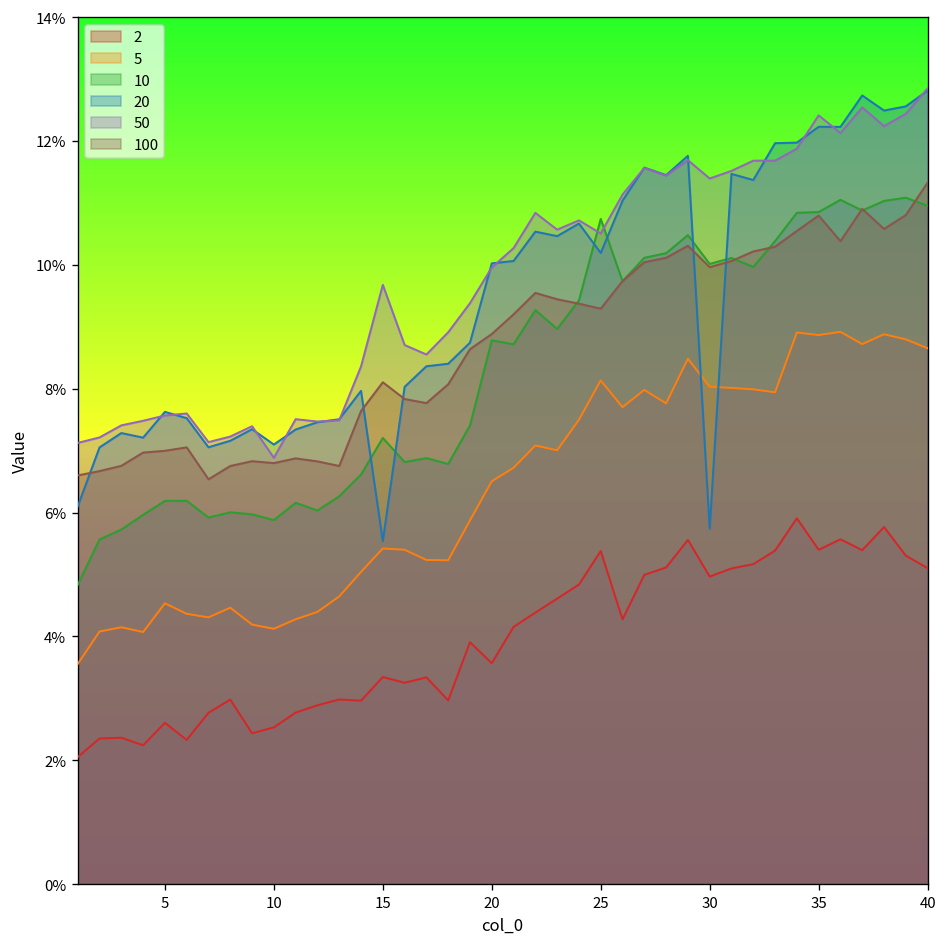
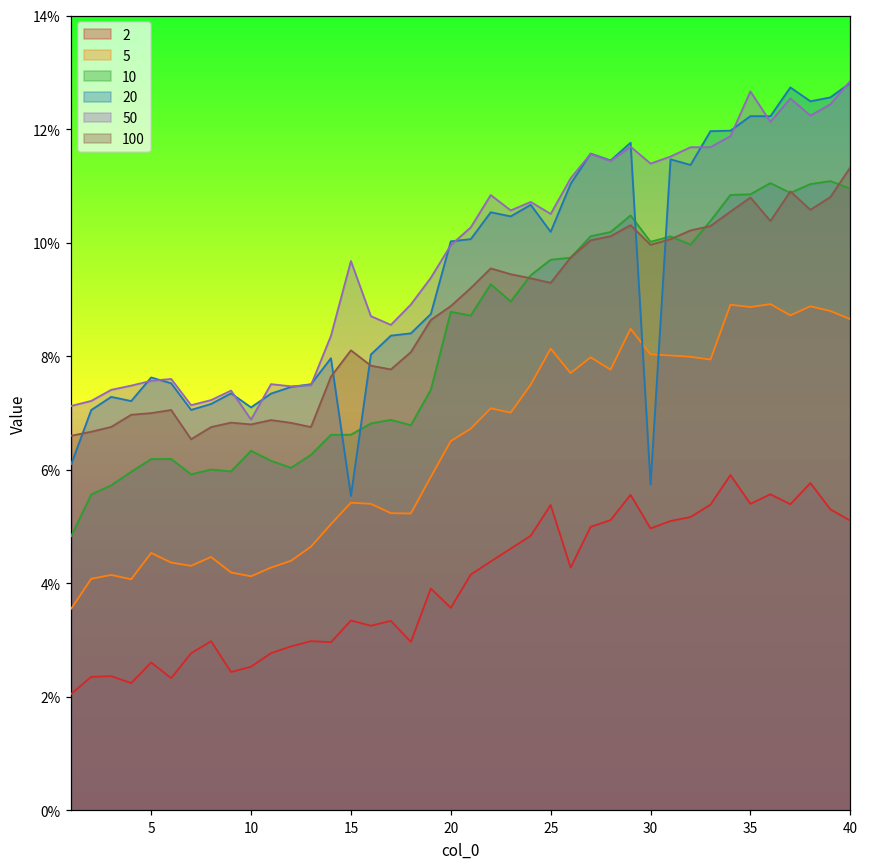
10, 10: 5.9% -> 6.3%
10, 15: 7.2% -> 6.6%
10, 25: 10.7% -> 9.7%
50, 35: 12.4% -> 12.7%
